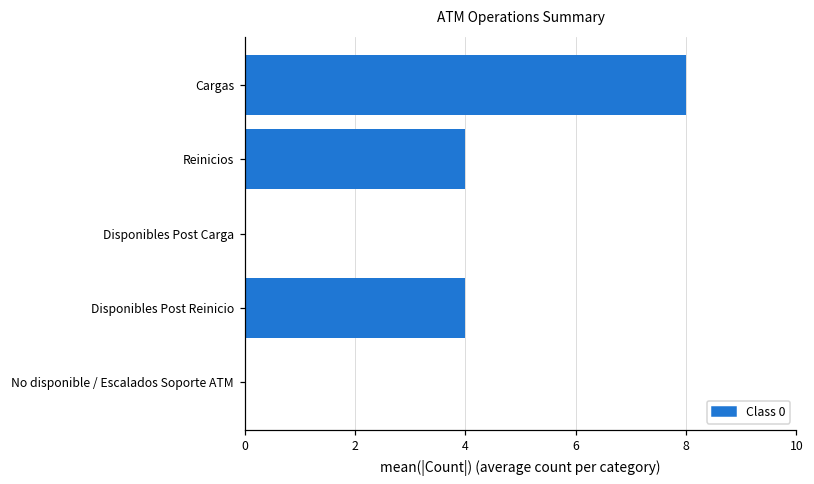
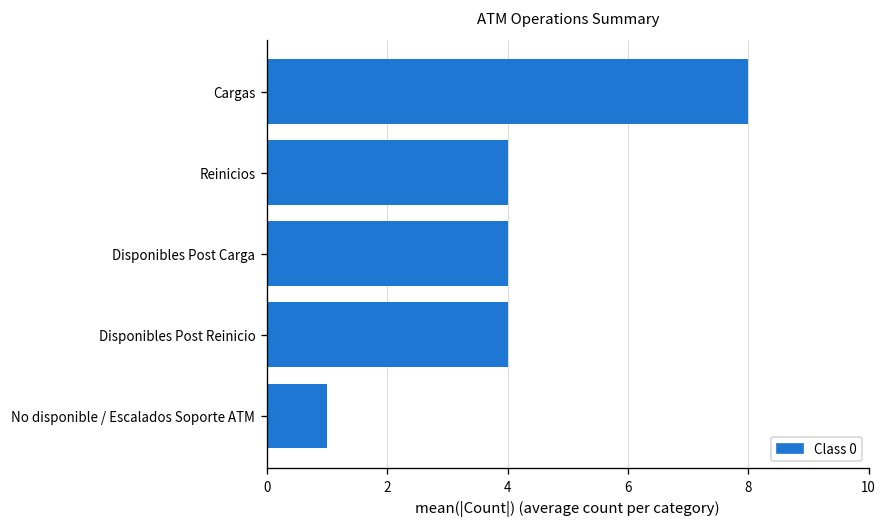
Disponibles Post Carga: 0 -> 4
No disponible / Escalados Soporte ATM: 0 -> 1
